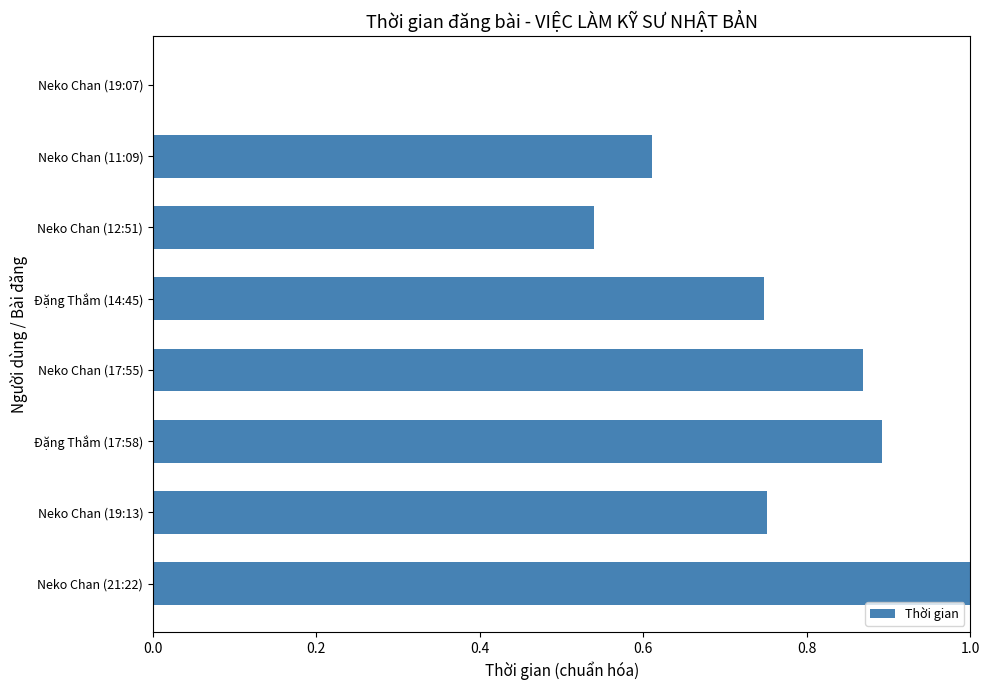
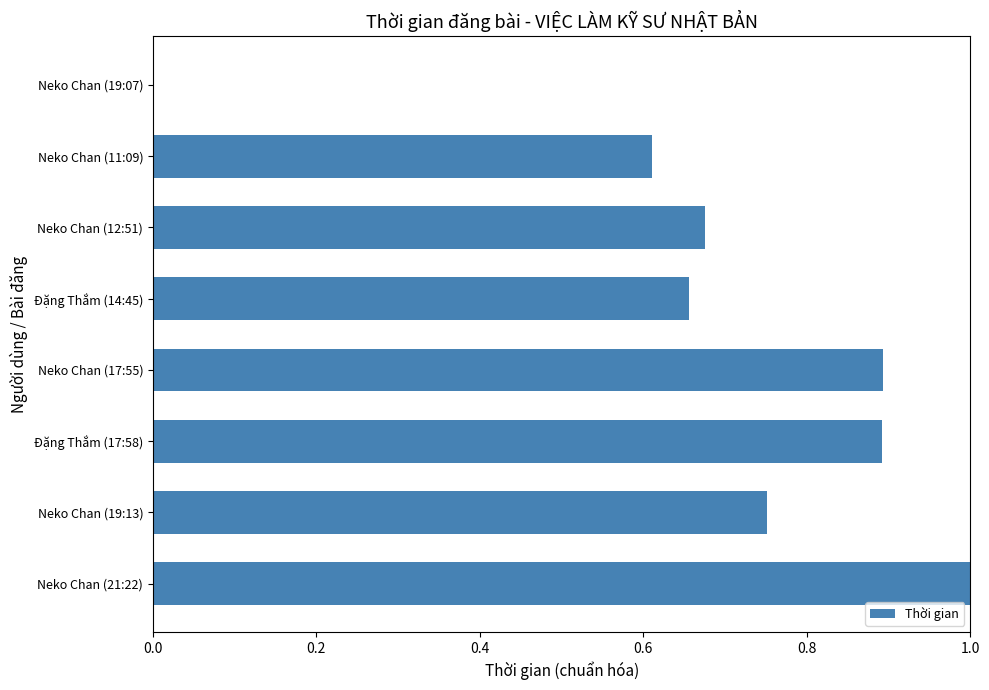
Neko Chan (12:51): 0.54 -> 0.68
Đặng Thắm (14:45): 0.75 -> 0.66
Neko Chan (17:55): 0.87 -> 0.89
